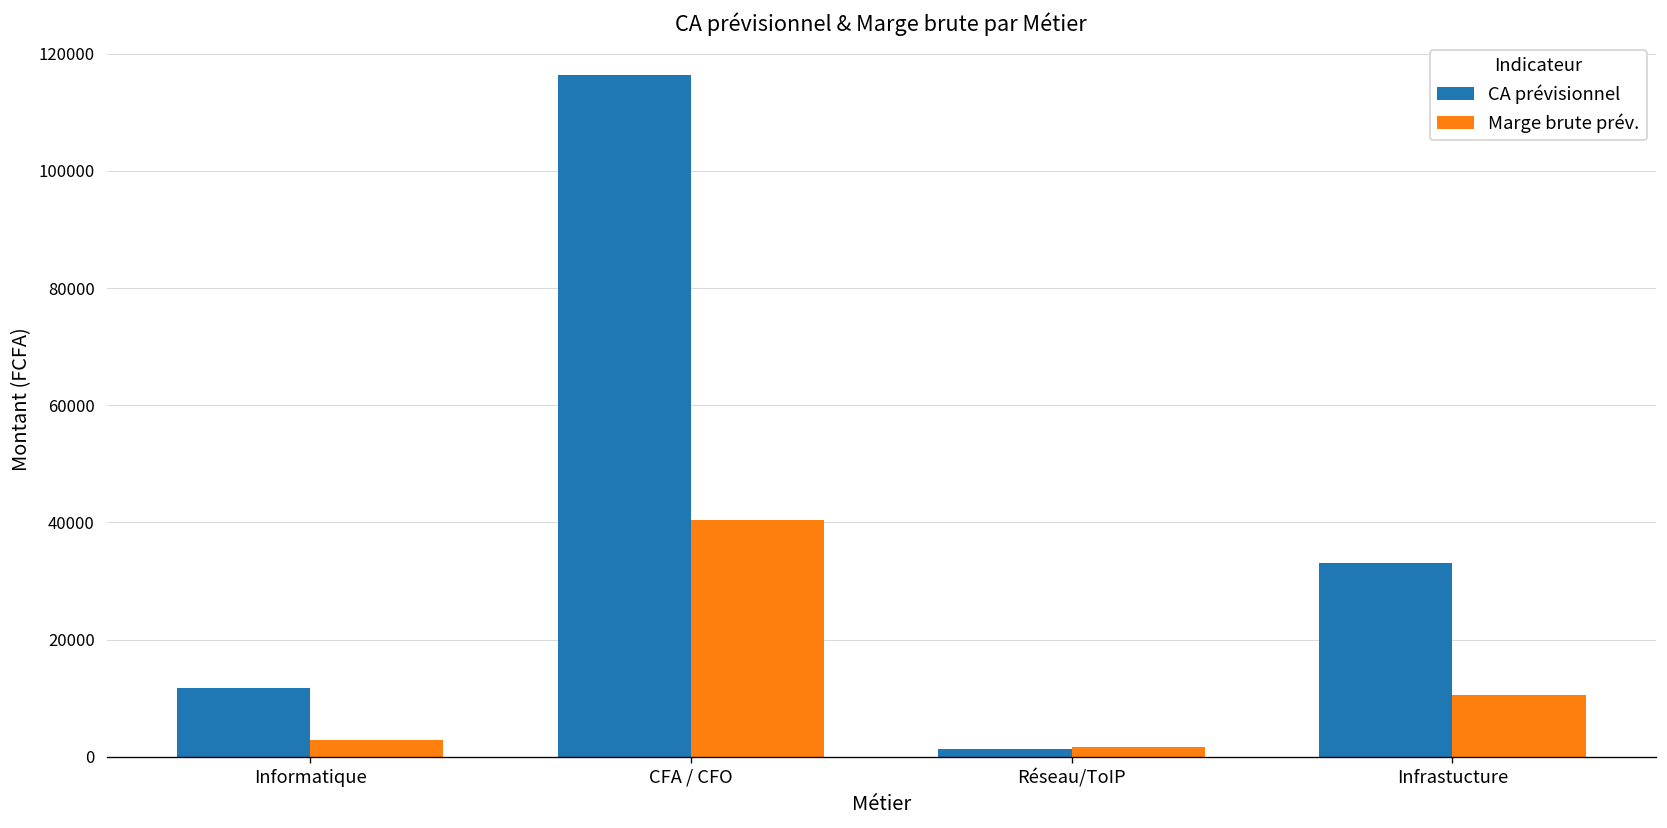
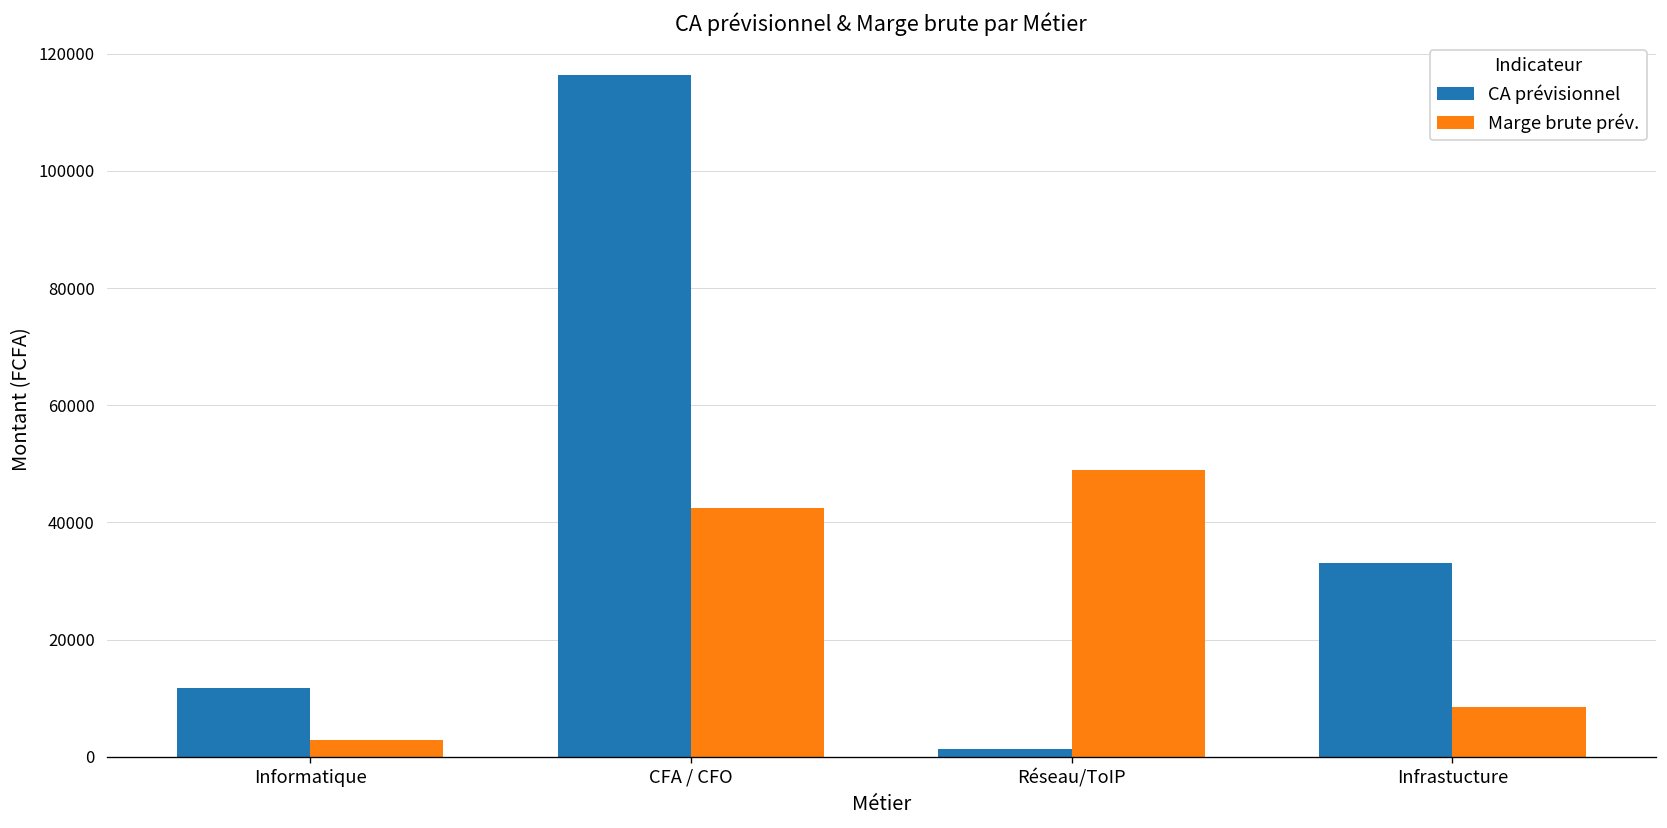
Marge brute prév., CFA / CFO: 40000 -> 42000
Marge brute prév., Réseau/ToIP: 2000 -> 49000
Marge brute prév., Infrastucture: 11000 -> 8000
